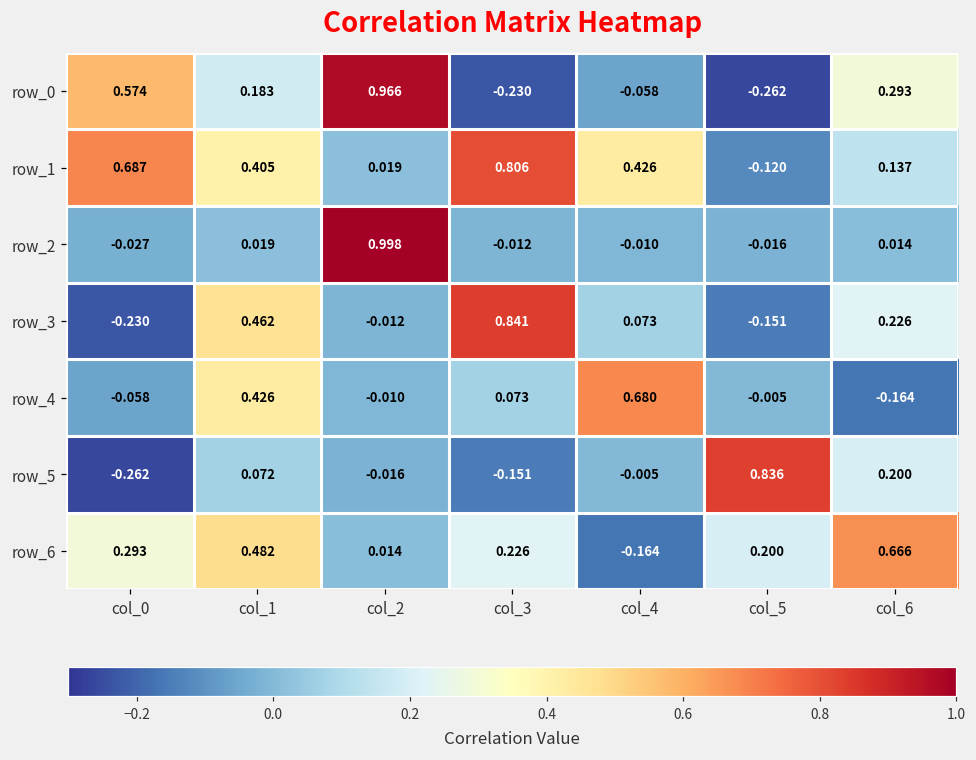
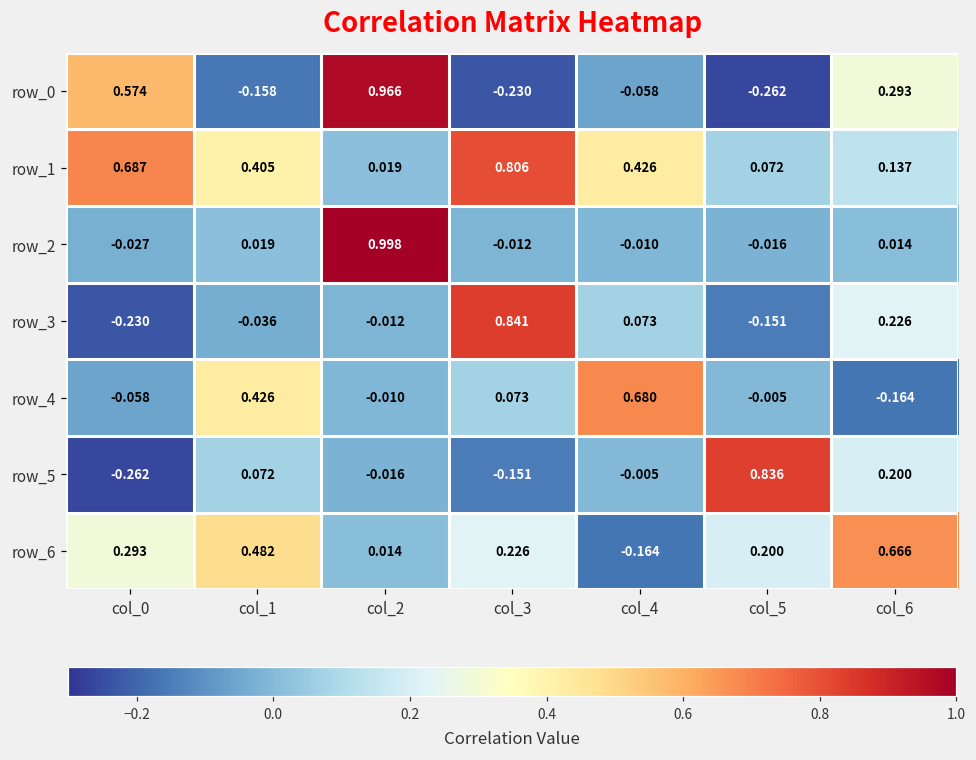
row_0, col_1: 0.183 -> -0.158
row_1, col_5: -0.120 -> 0.072
row_3, col_1: 0.462 -> -0.036
